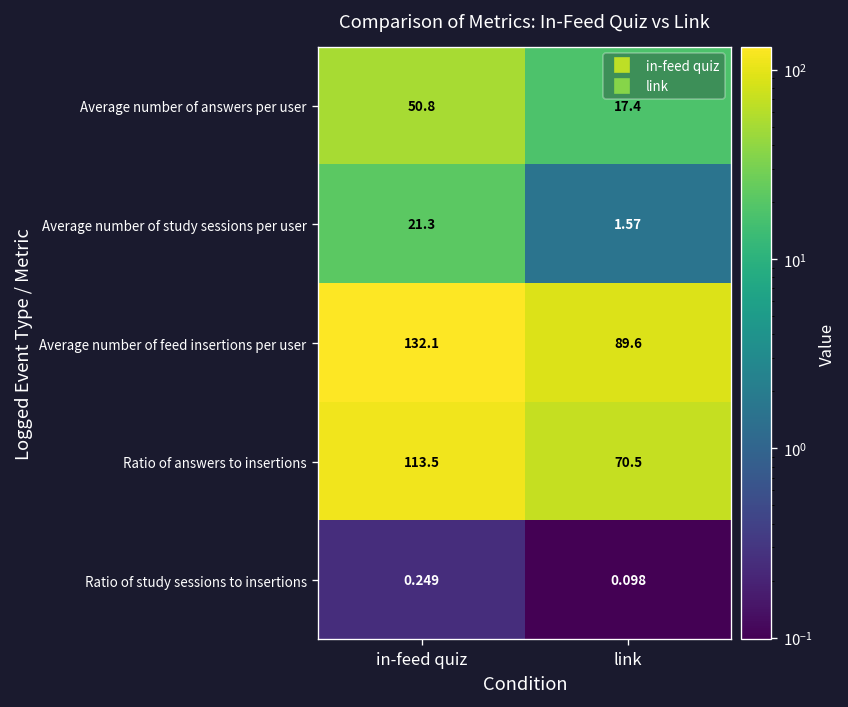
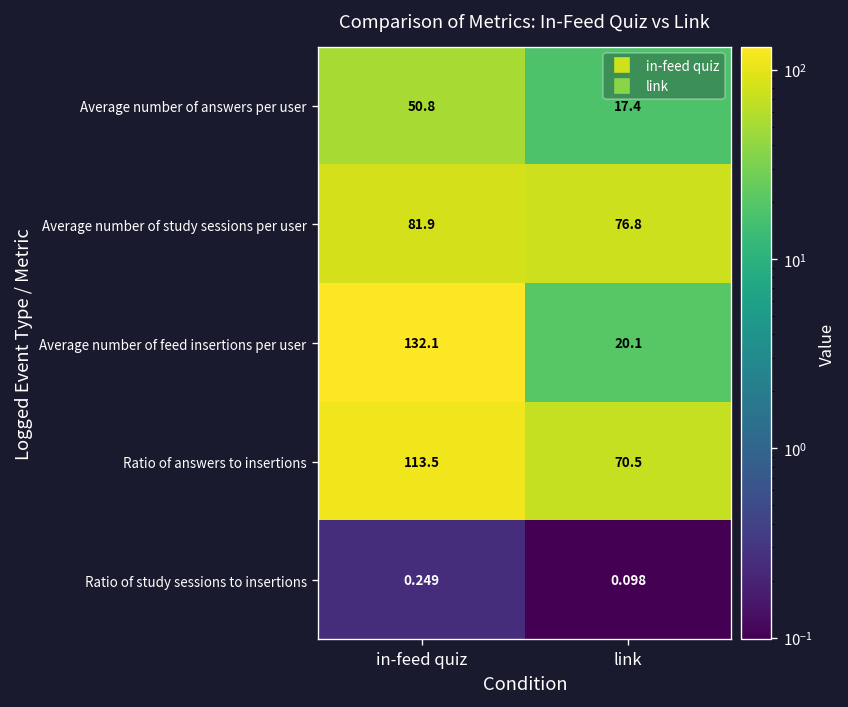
Average number of study sessions per user, in-feed quiz: 21.3 -> 81.9
Average number of study sessions per user, link: 1.57 -> 76.8
Average number of feed insertions per user, link: 89.6 -> 20.1
